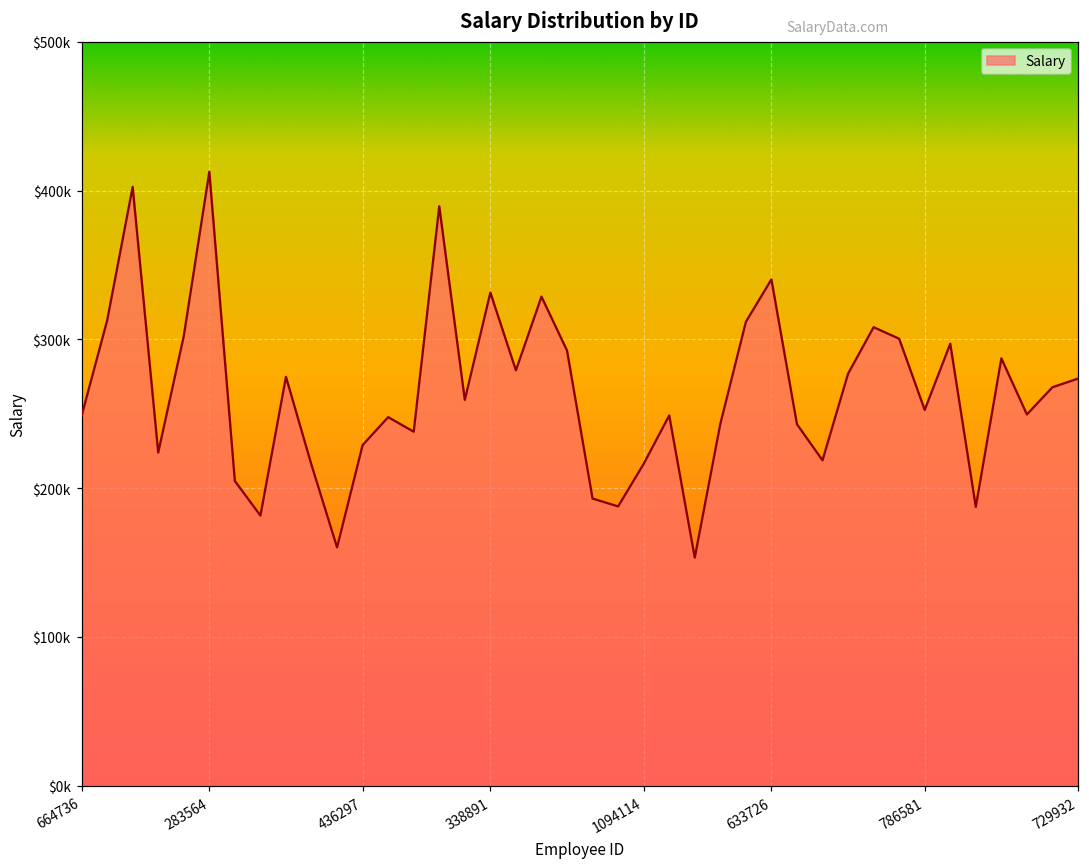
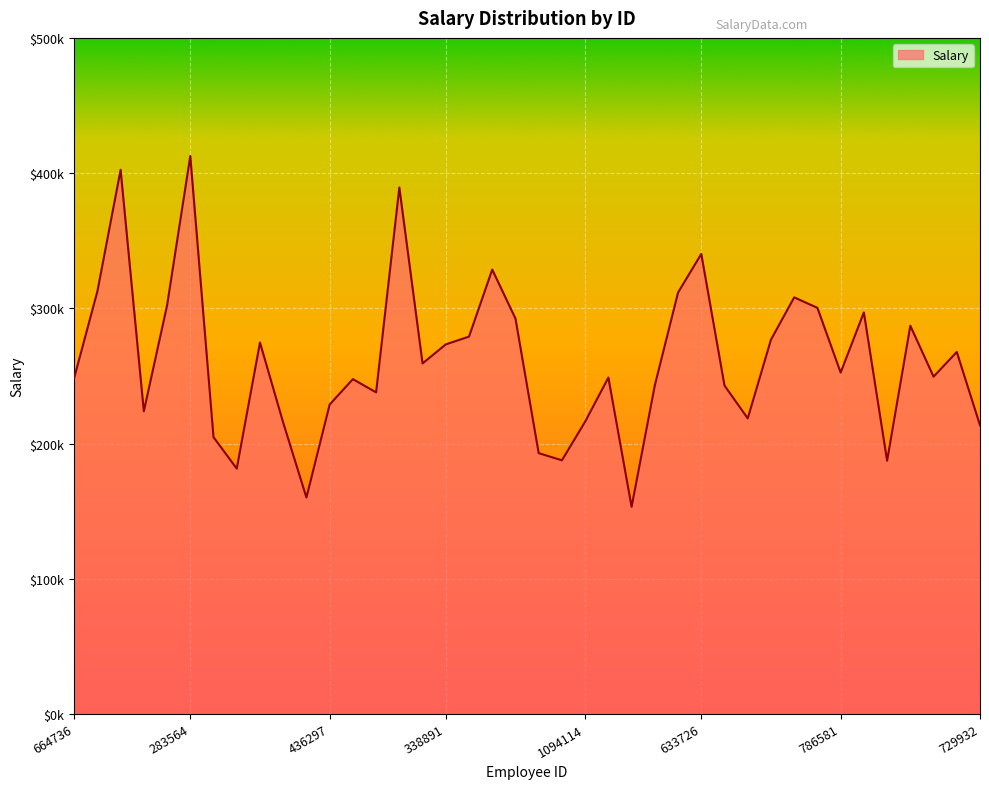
338891: $331000 -> $273000
729932: $274000 -> $214000
